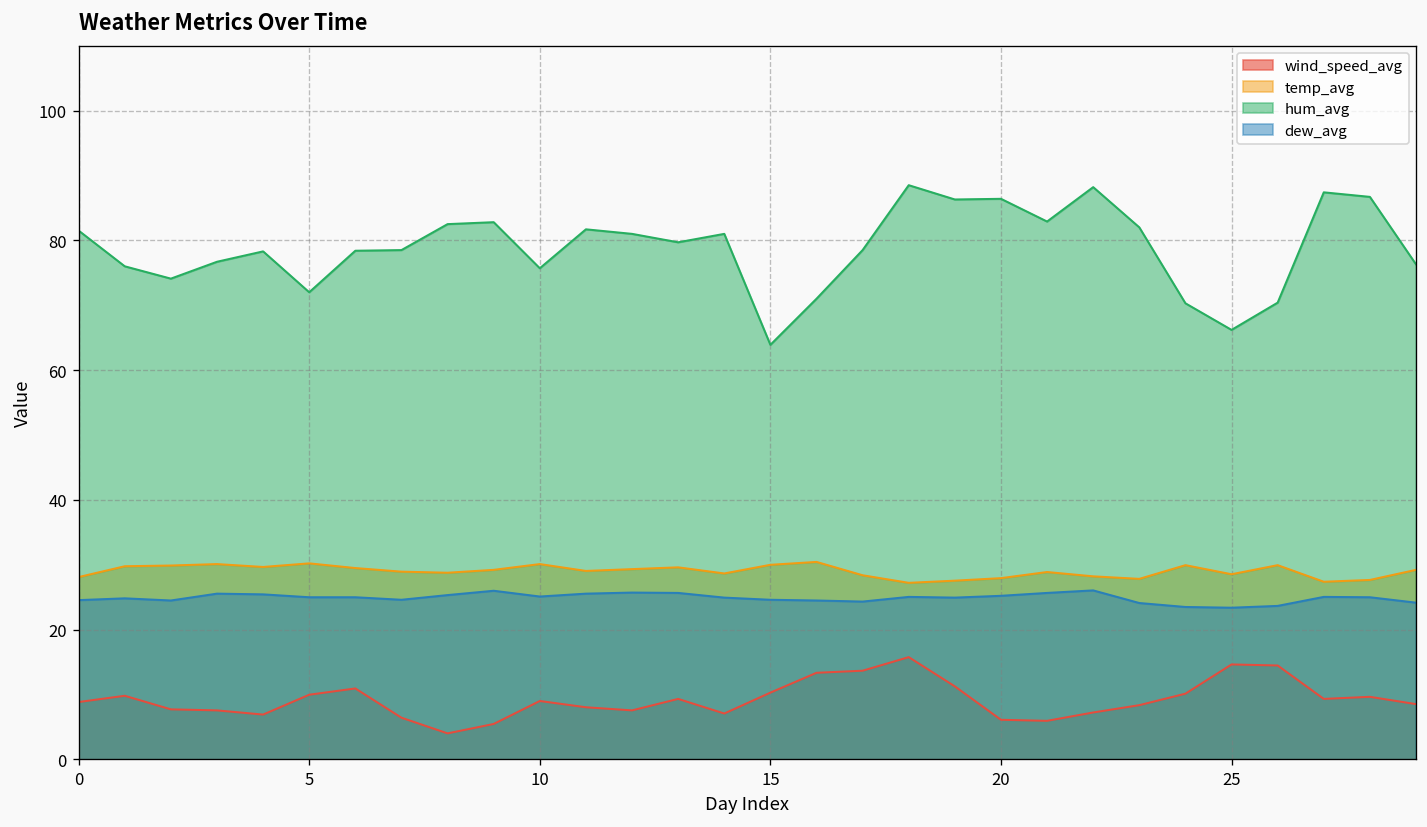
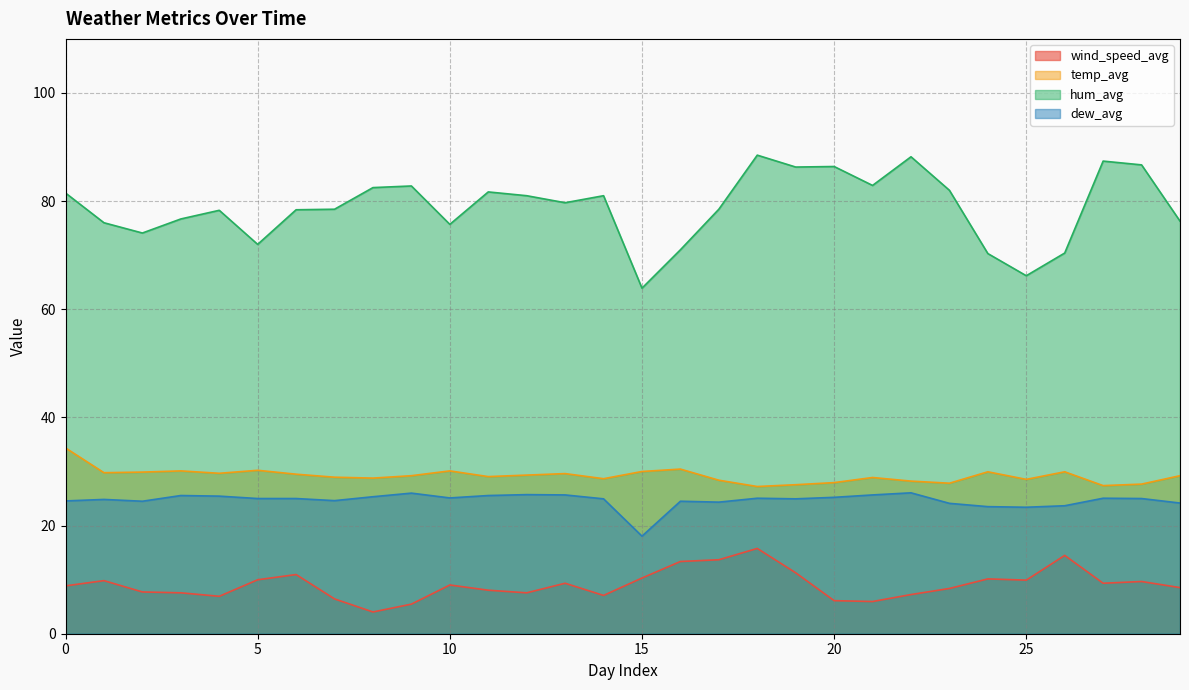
temp_avg, 0: 28 -> 34
dew_avg, 15: 25 -> 18
wind_speed_avg, 25: 15 -> 10
